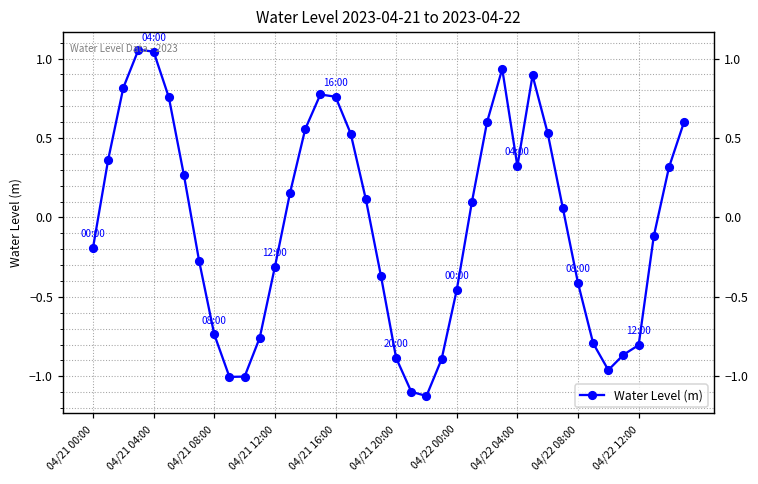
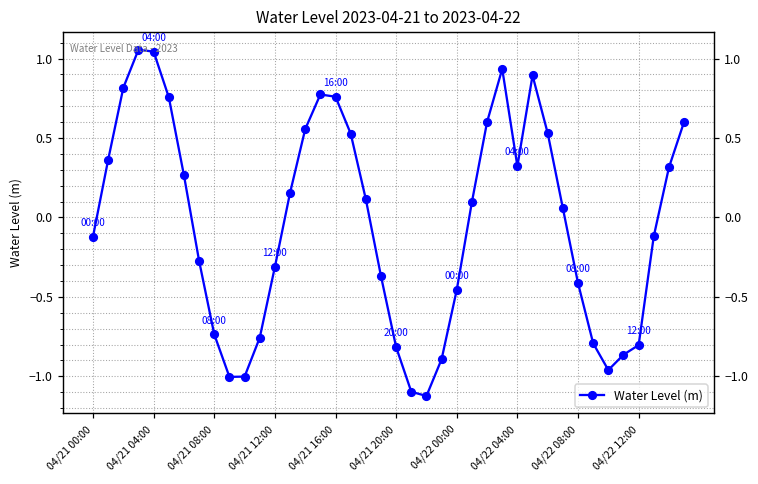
04/21 00:00: -0.19 -> -0.12
04/21 20:00: -0.88 -> -0.82
